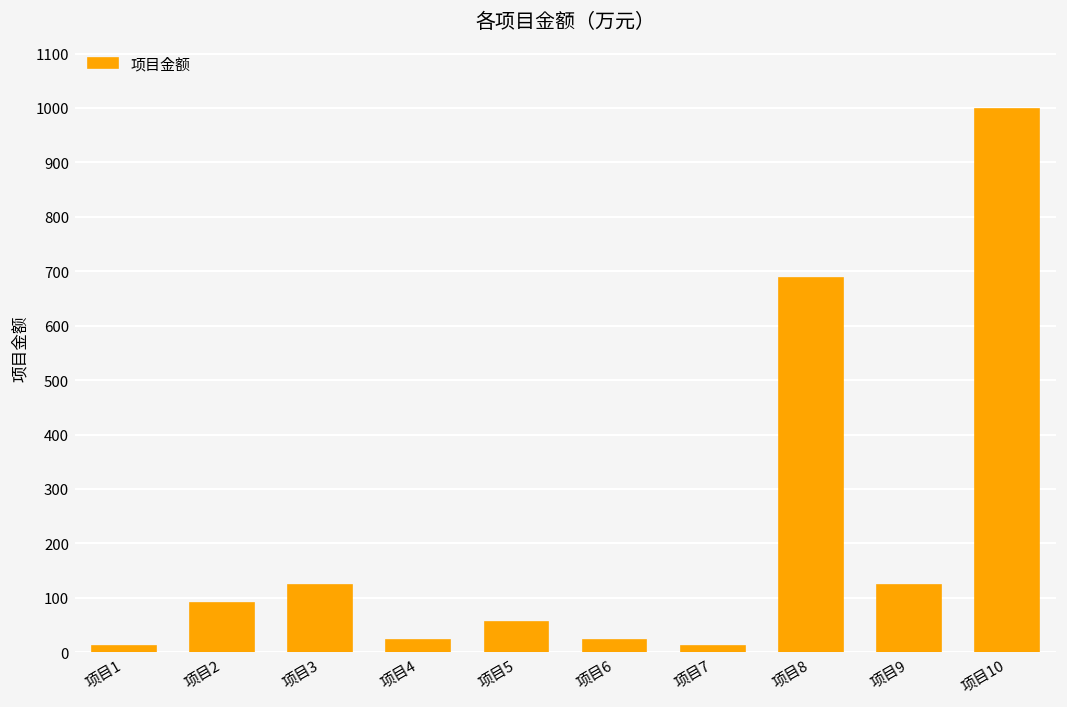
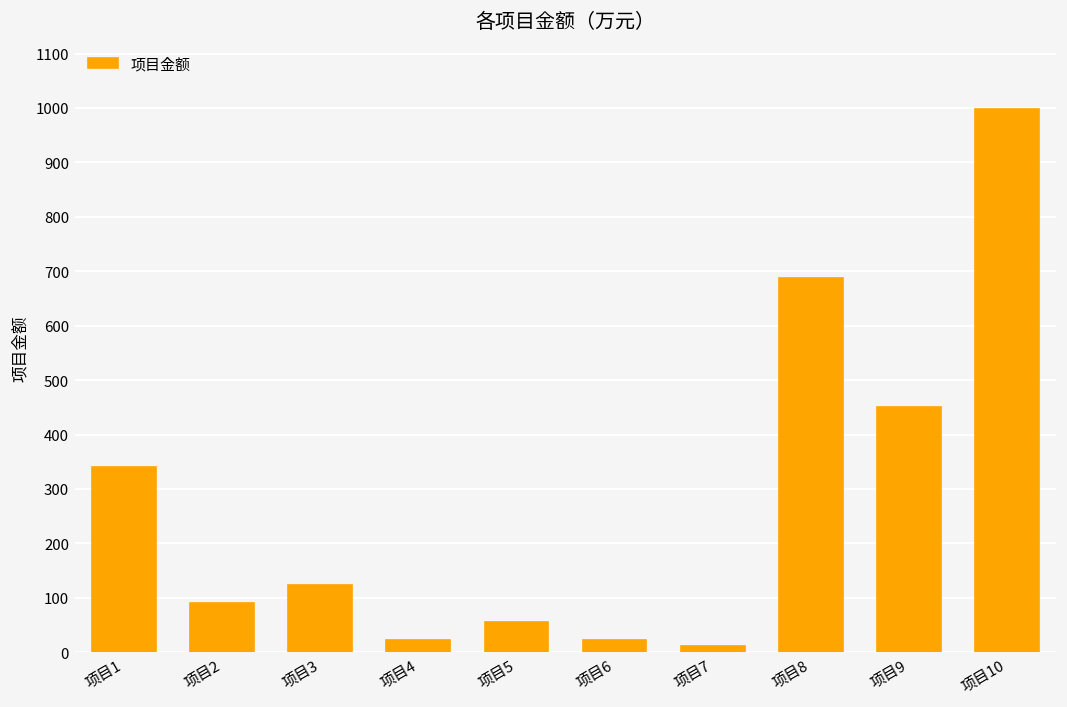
项目1: 10 -> 340
项目9: 120 -> 450
